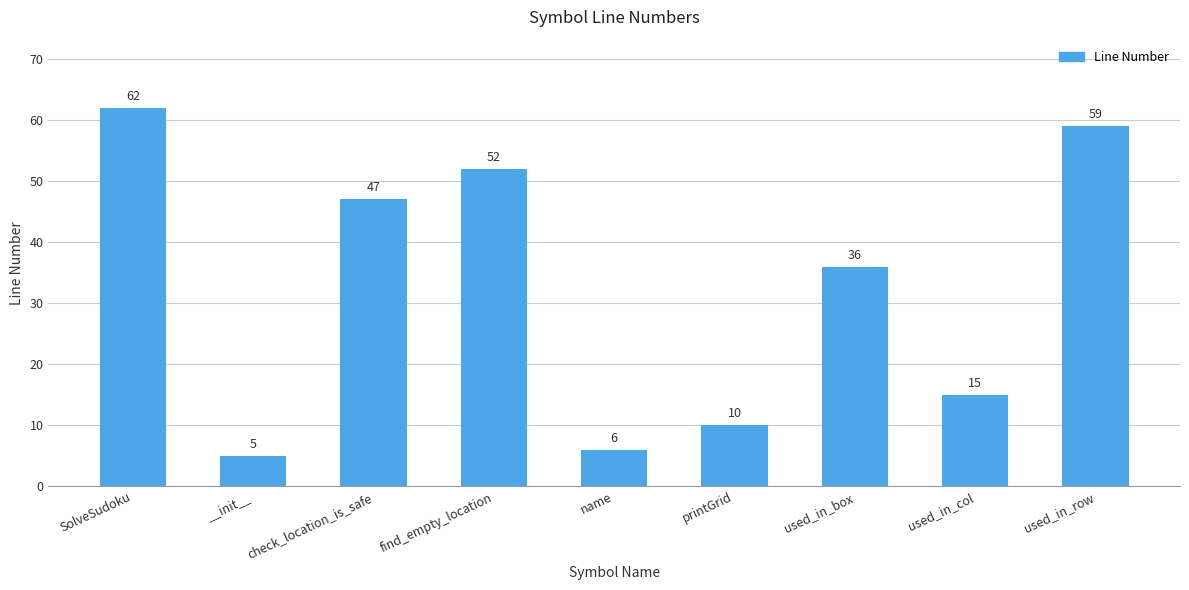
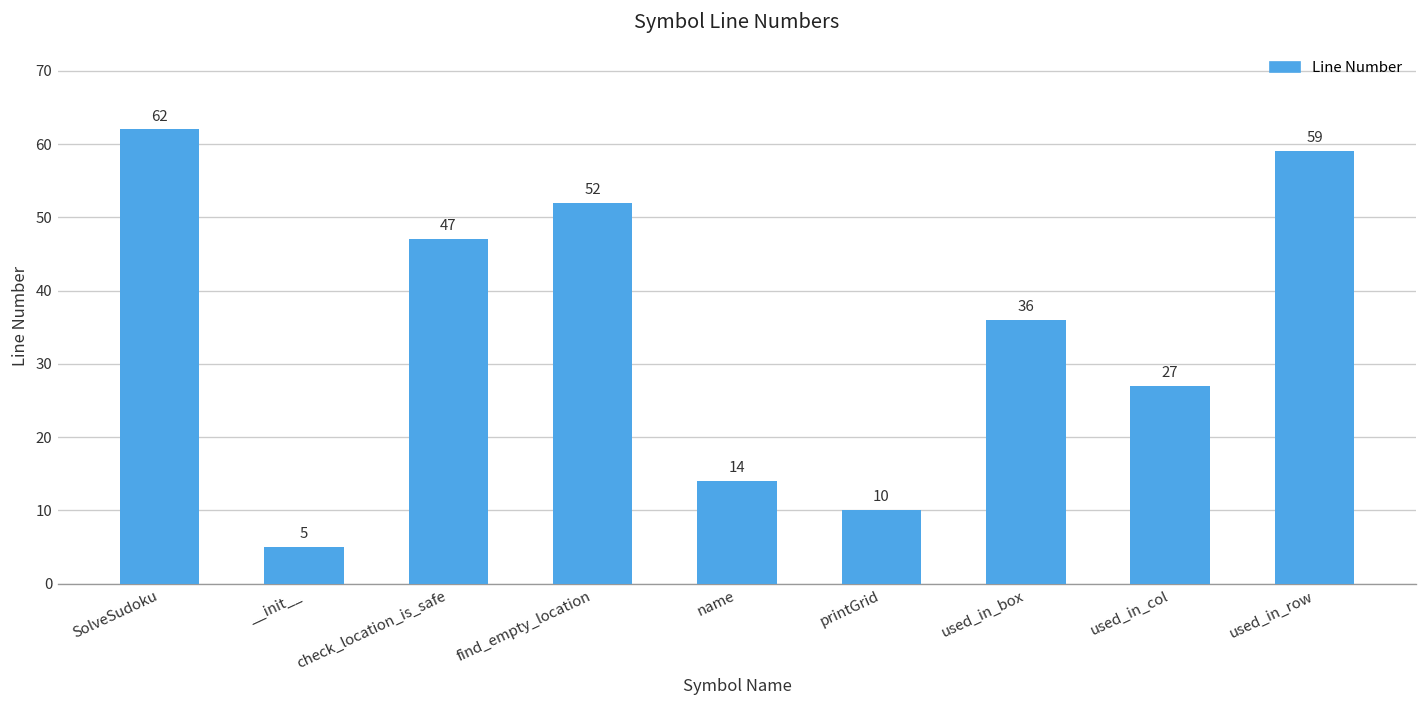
name: 6 -> 14
used_in_col: 15 -> 27
